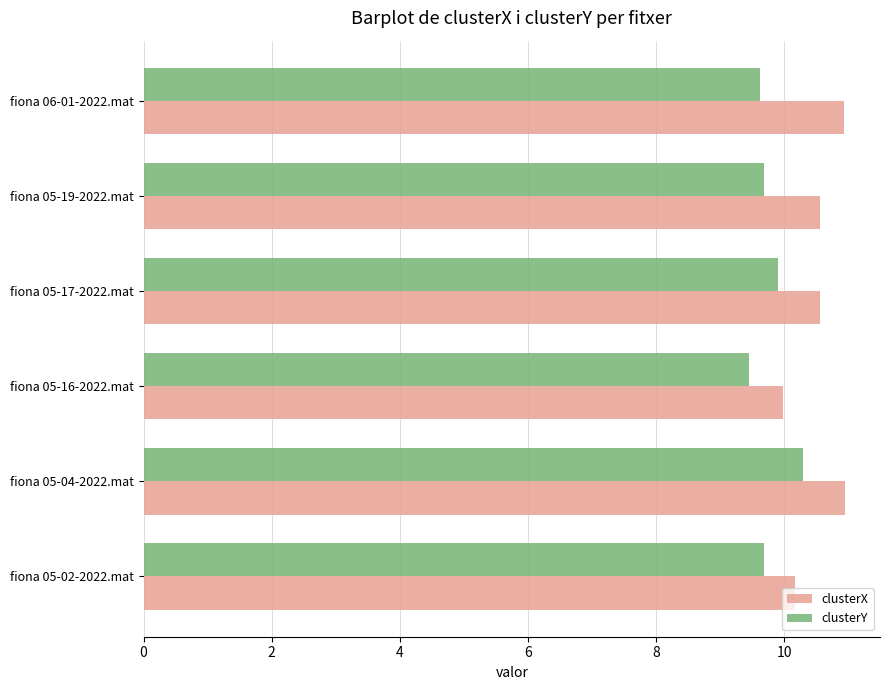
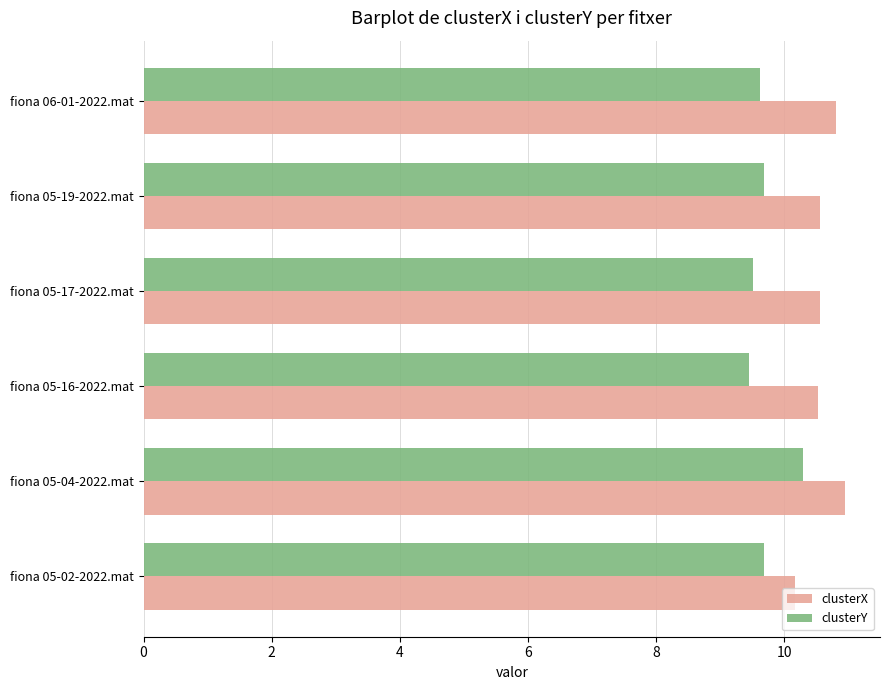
clusterX, fiona 06-01-2022.mat: 10.9 -> 10.8
clusterY, fiona 05-17-2022.mat: 9.9 -> 9.5
clusterX, fiona 05-16-2022.mat: 10.0 -> 10.5
